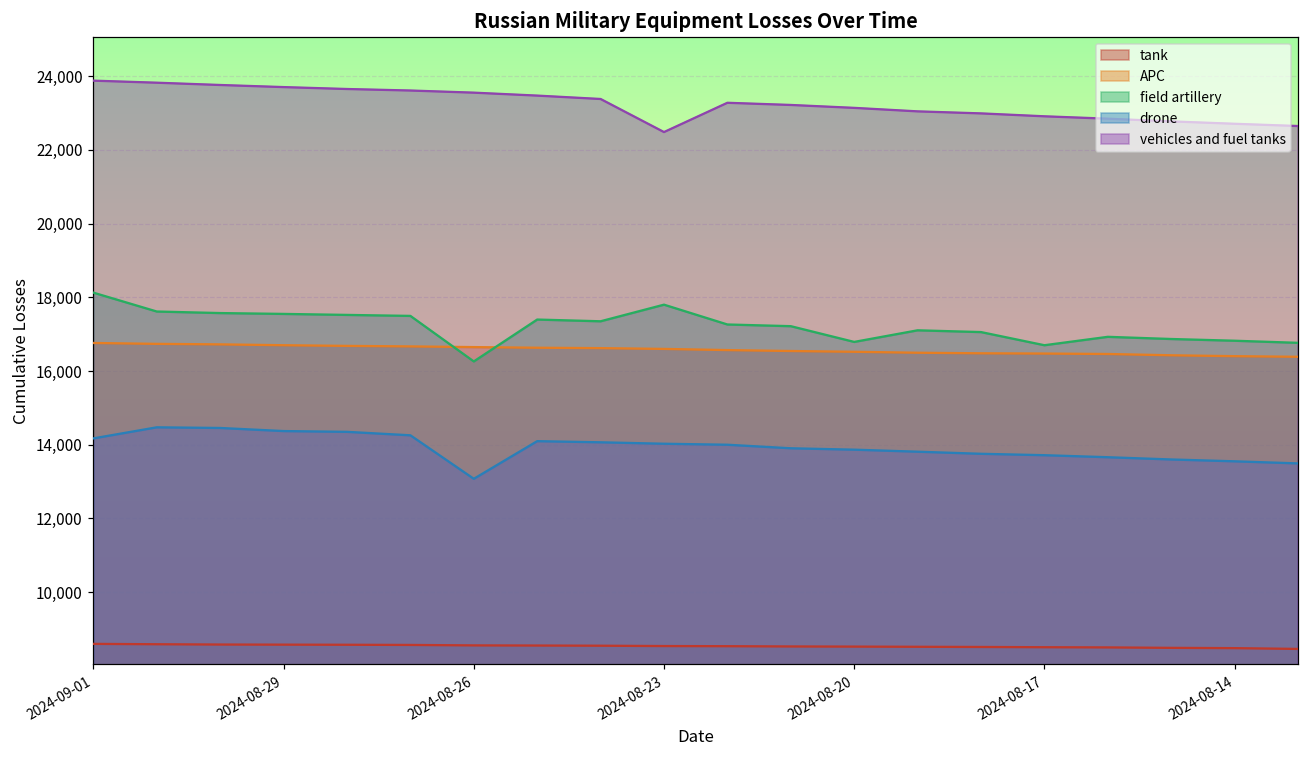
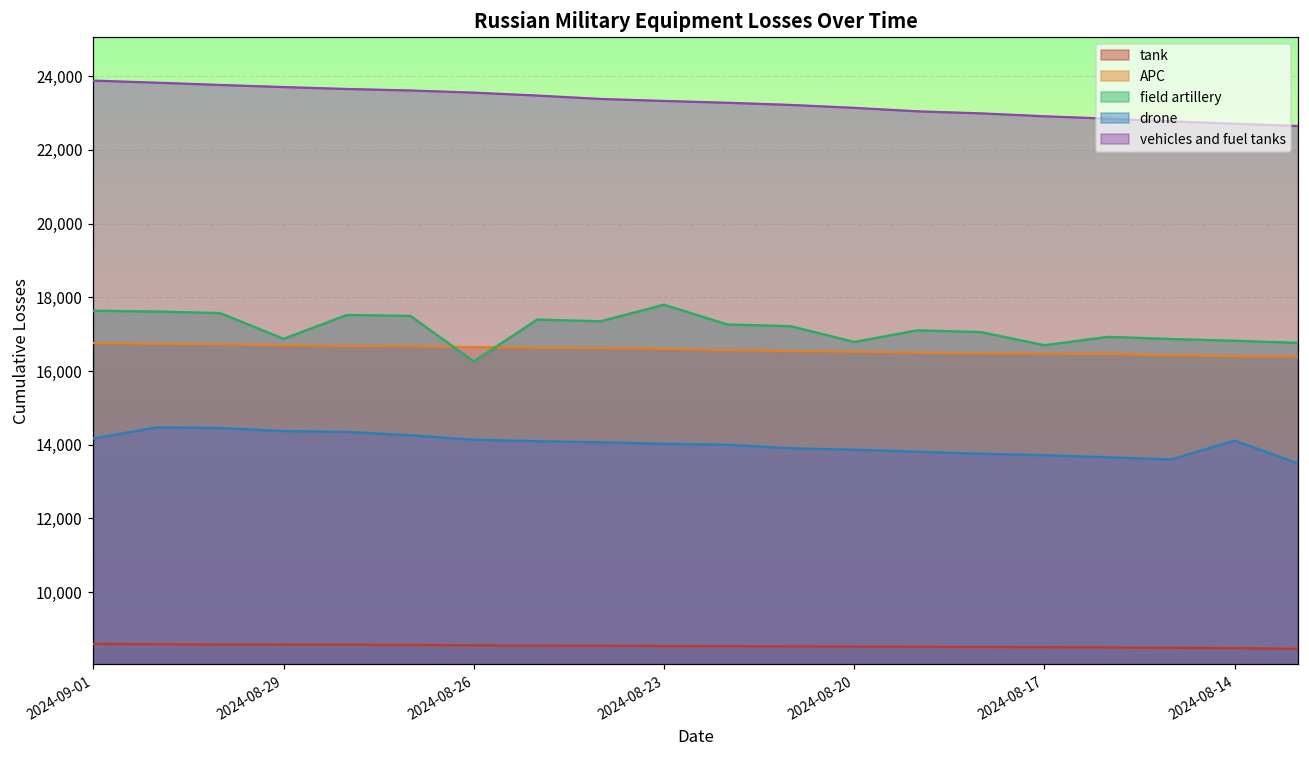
field artillery, 2024-09-01: 18,100 -> 17,600
field artillery, 2024-08-29: 17,500 -> 16,900
drone, 2024-08-26: 13,100 -> 14,100
vehicles and fuel tanks, 2024-08-23: 22,500 -> 23,300
drone, 2024-08-14: 13,500 -> 14,100
